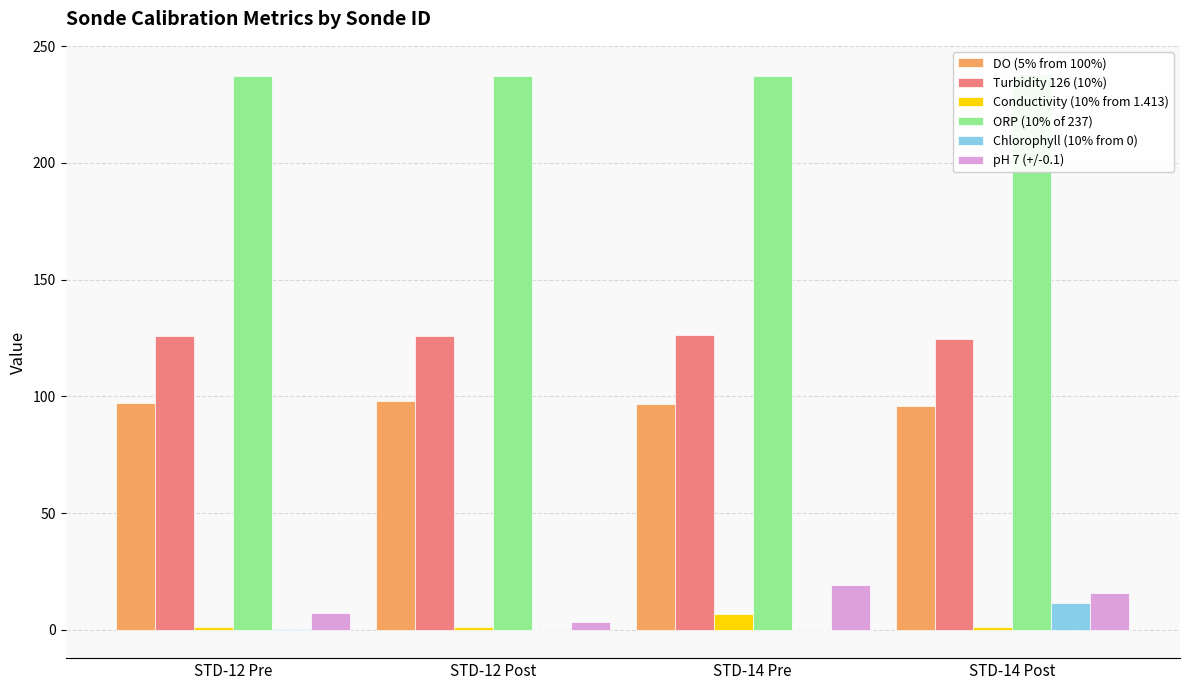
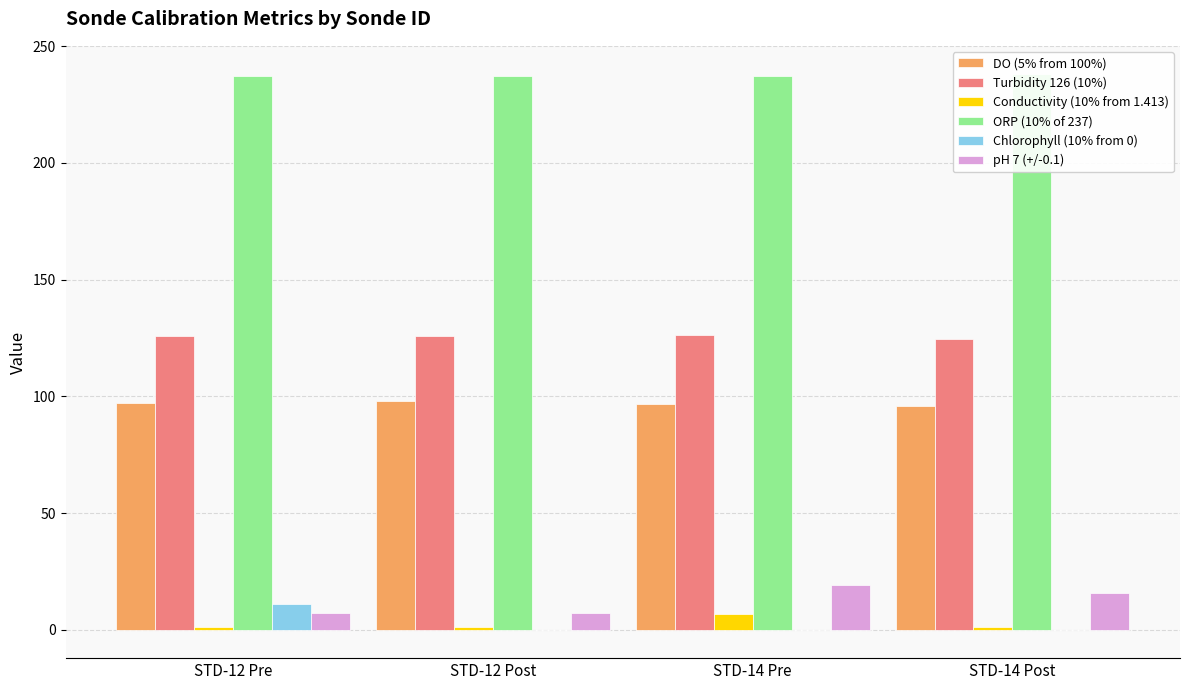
Chlorophyll (10% from 0), STD-12 Pre: 0 -> 11
pH 7 (+/-0.1), STD-12 Post: 3 -> 7
Chlorophyll (10% from 0), STD-14 Post: 12 -> 0
